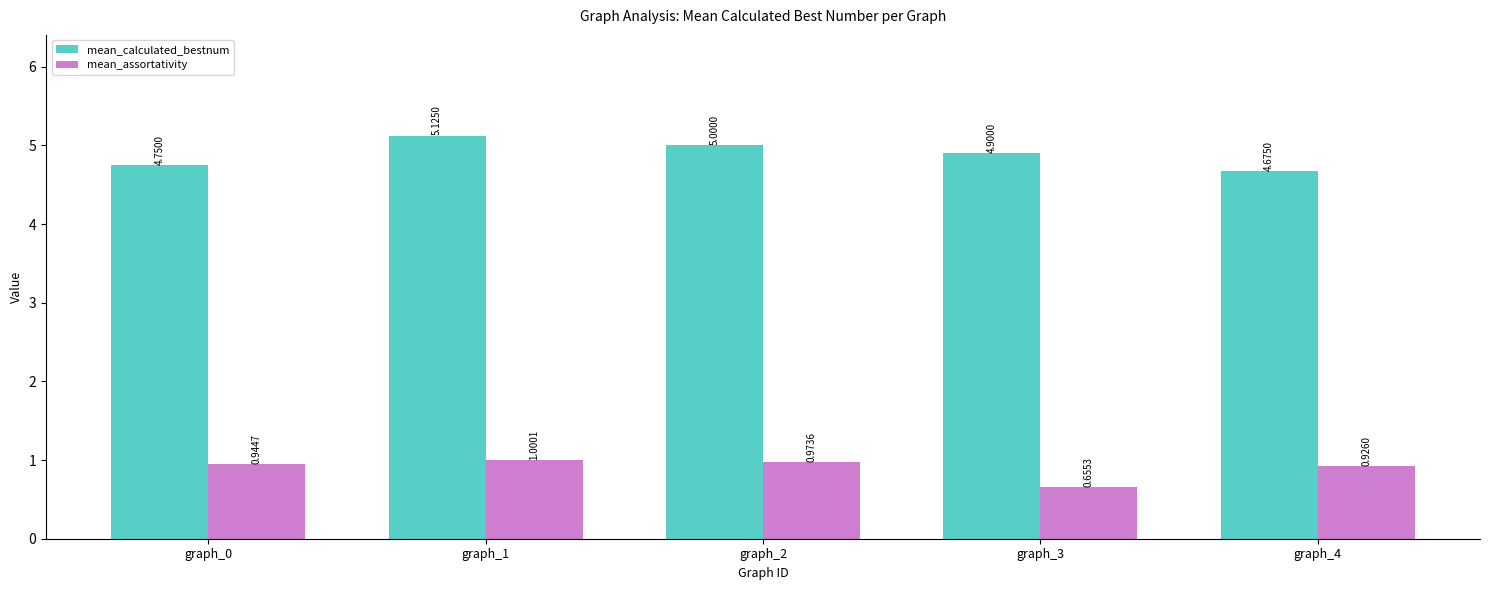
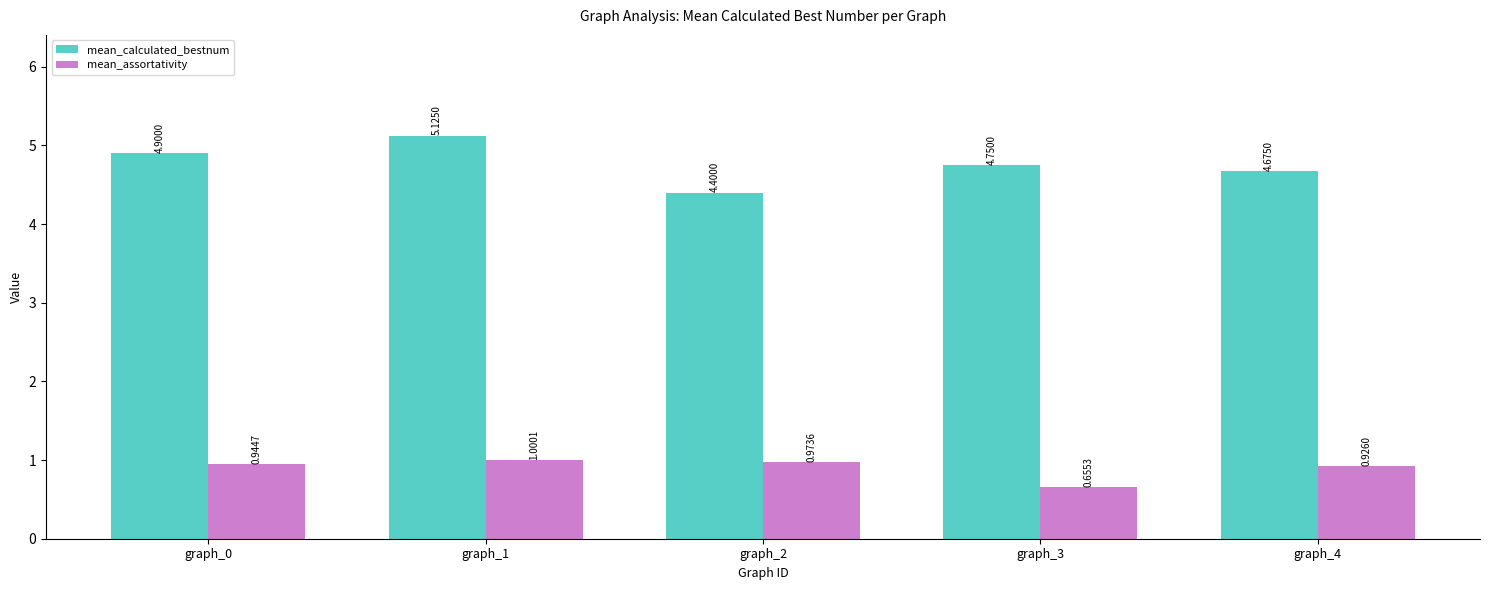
mean_calculated_bestnum, graph_0: 4.7500 -> 4.9000
mean_calculated_bestnum, graph_2: 5.0000 -> 4.4000
mean_calculated_bestnum, graph_3: 4.9000 -> 4.7500
